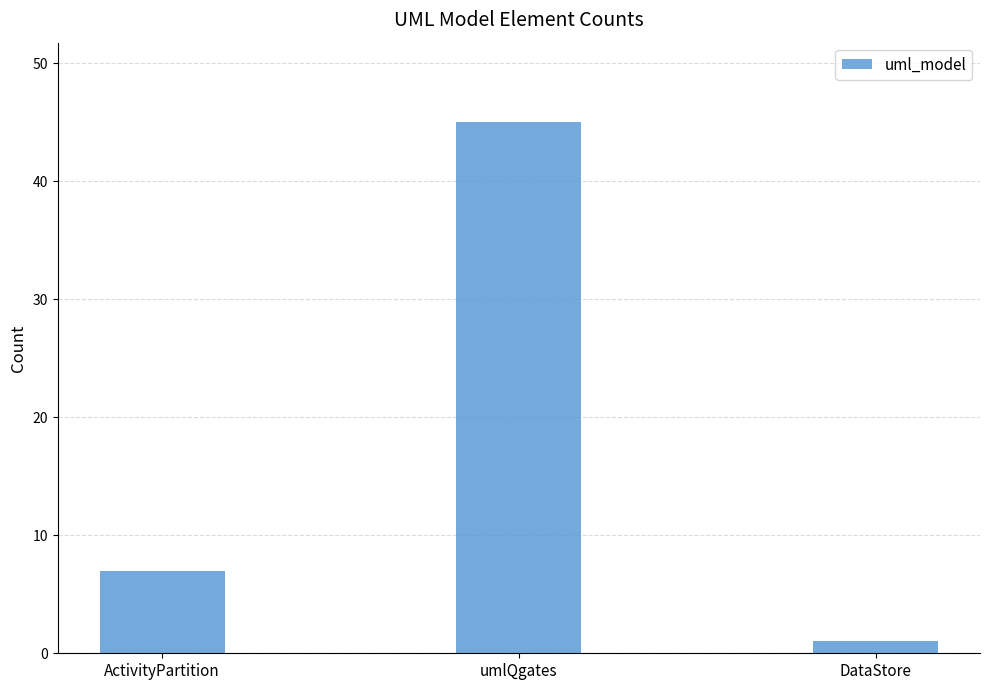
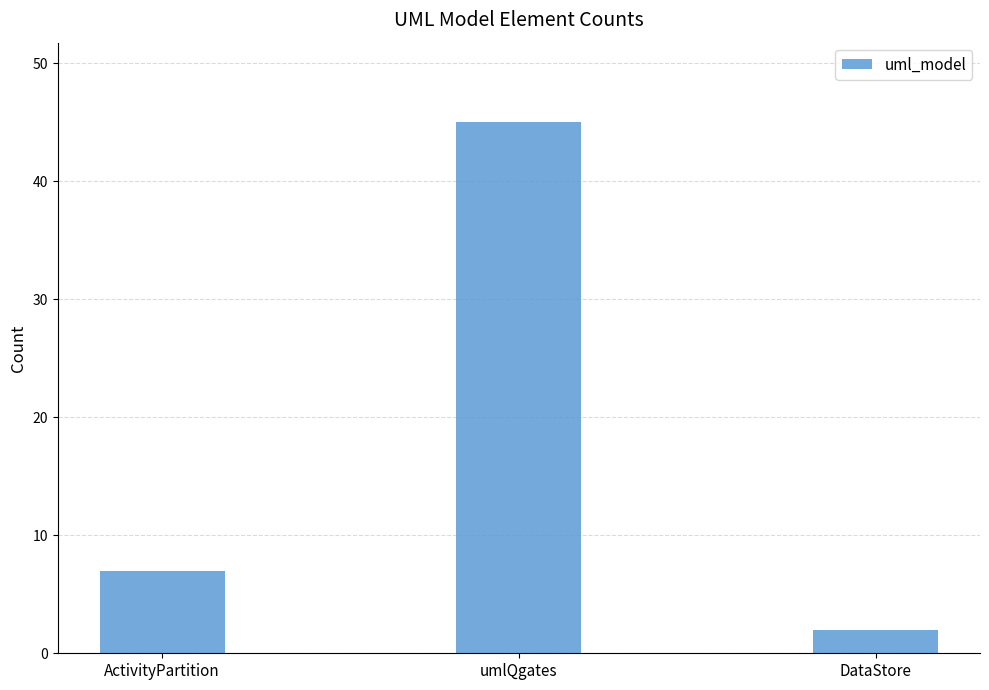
DataStore: 1 -> 2
